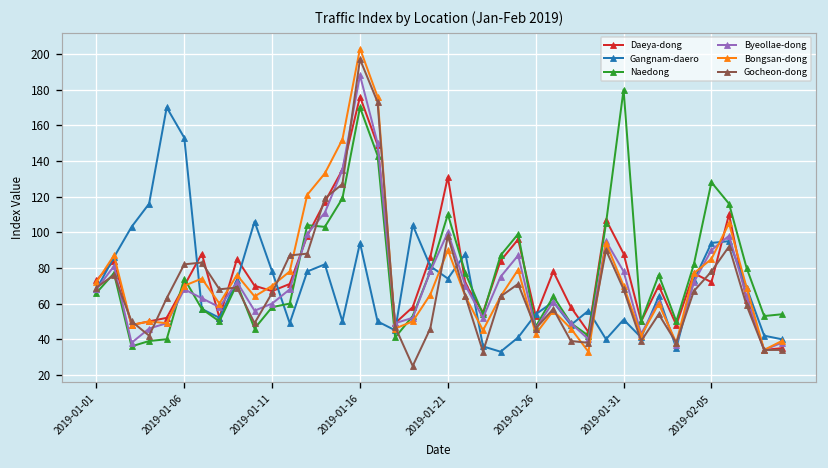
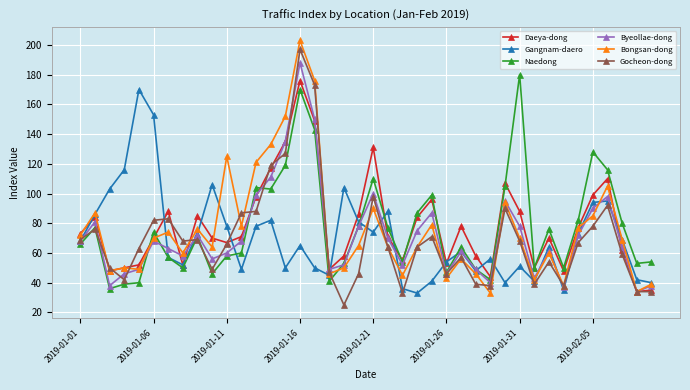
Bongsan-dong, 2019-01-11: 70 -> 125
Gangnam-daero, 2019-01-16: 94 -> 65
Daeya-dong, 2019-02-05: 72 -> 99
